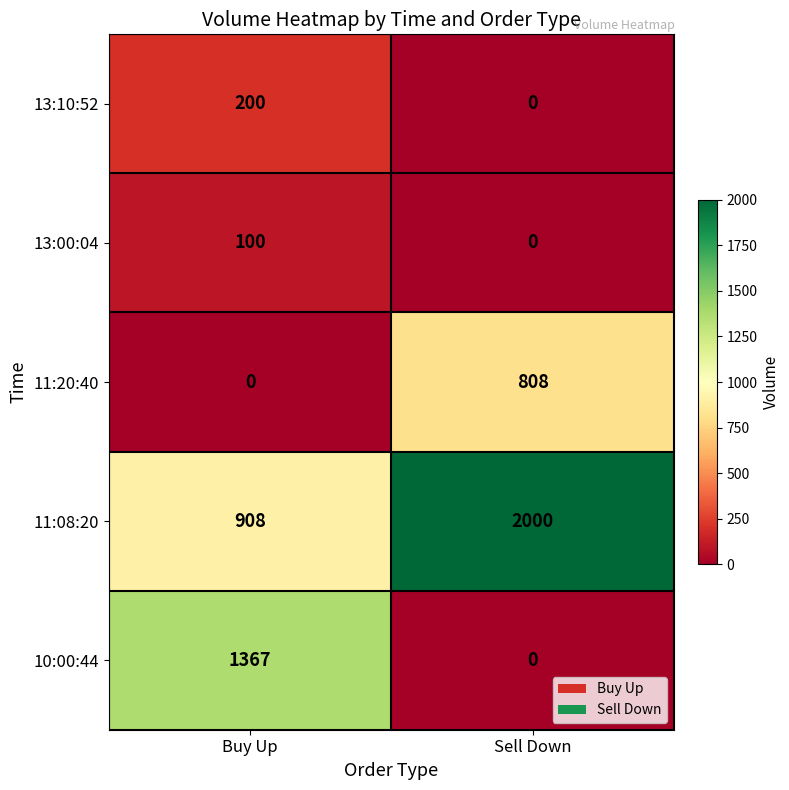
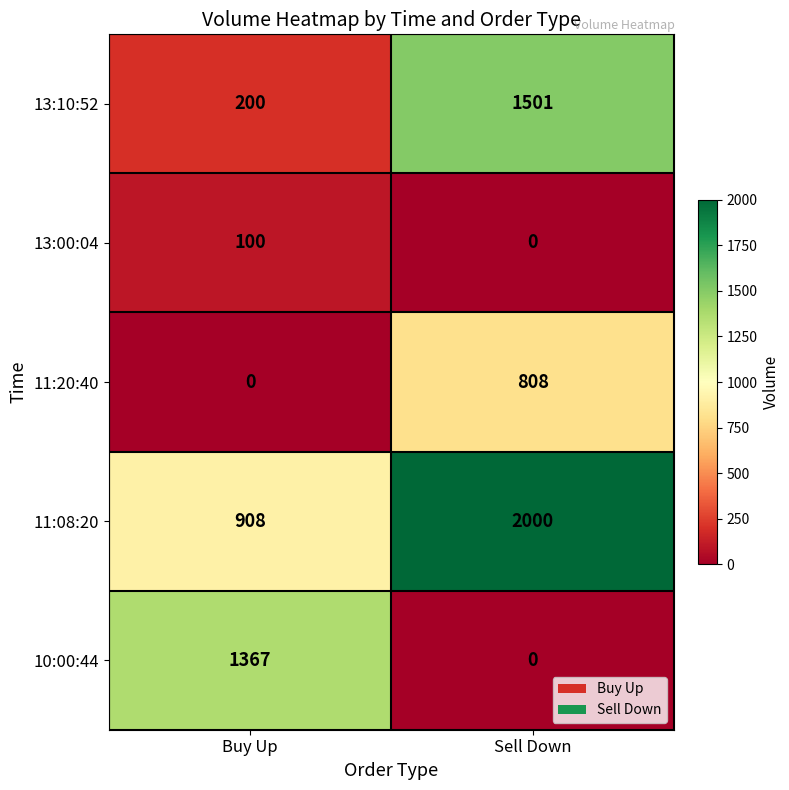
13:10:52, Sell Down: 0 -> 1501
